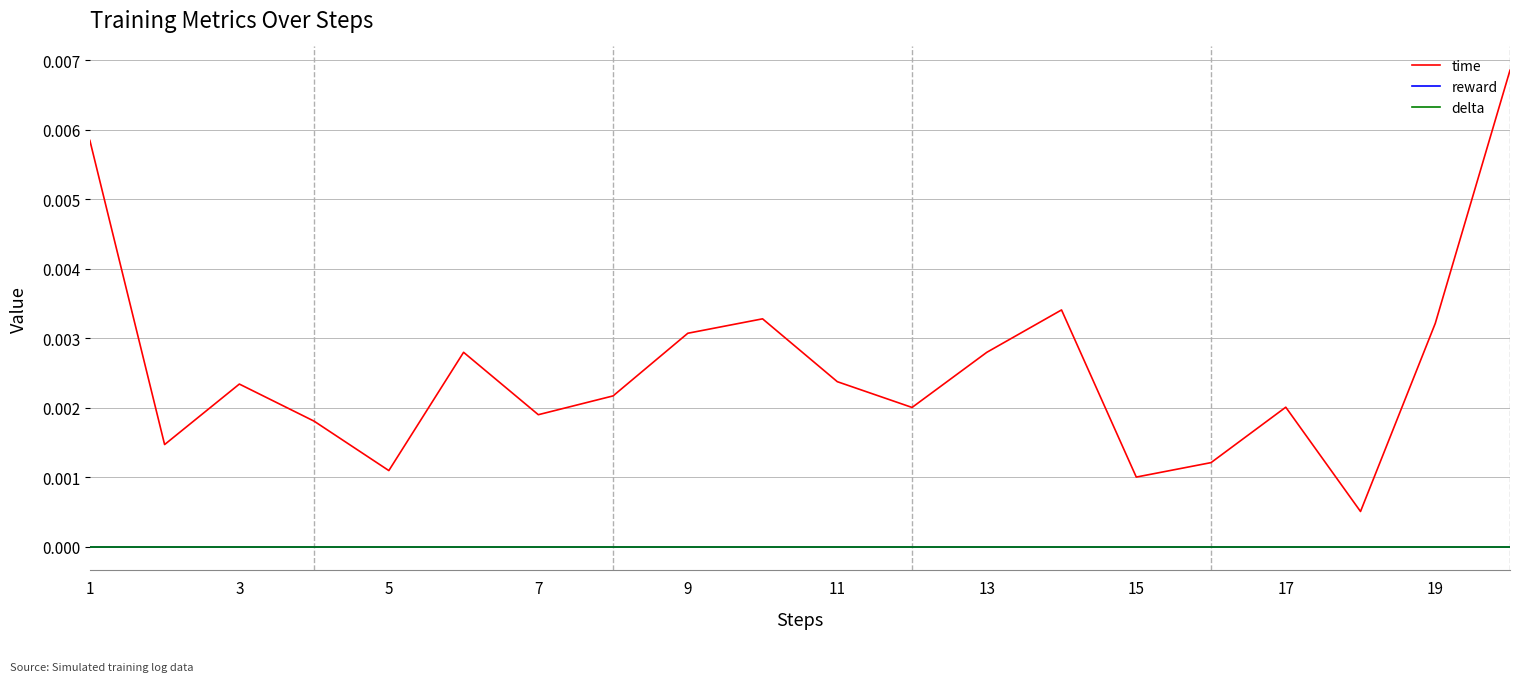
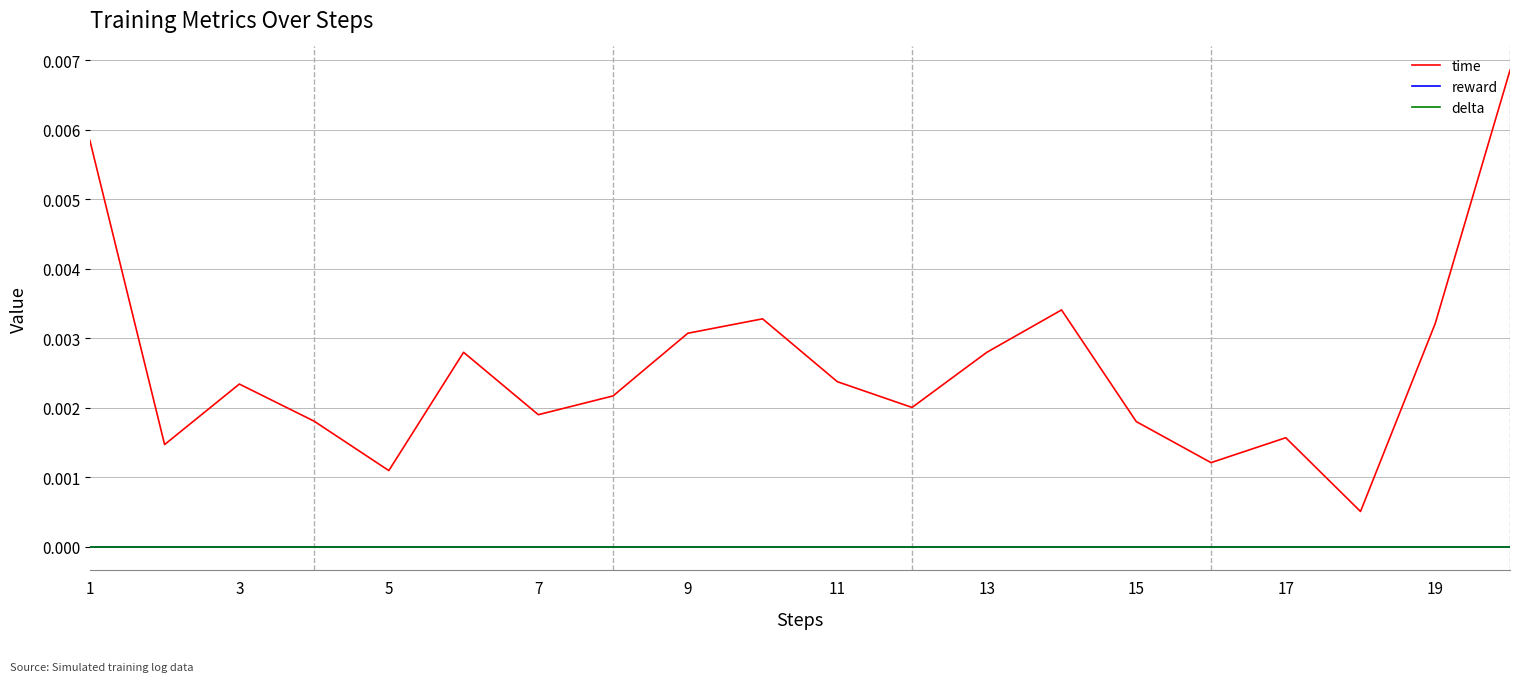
time, 15: 0.0010 -> 0.0018
time, 17: 0.0020 -> 0.0016
